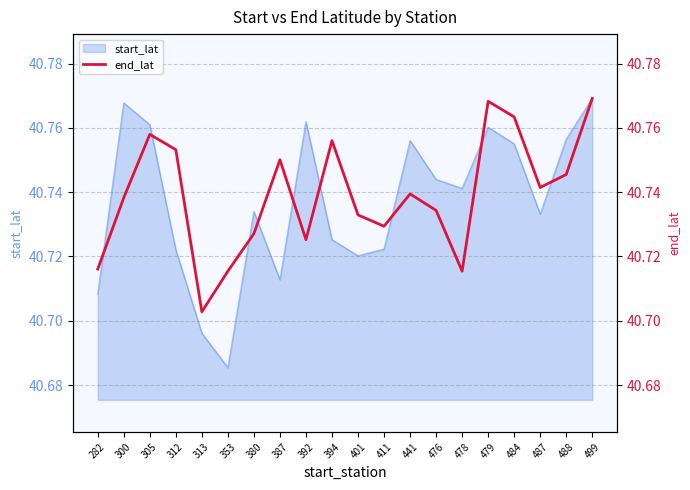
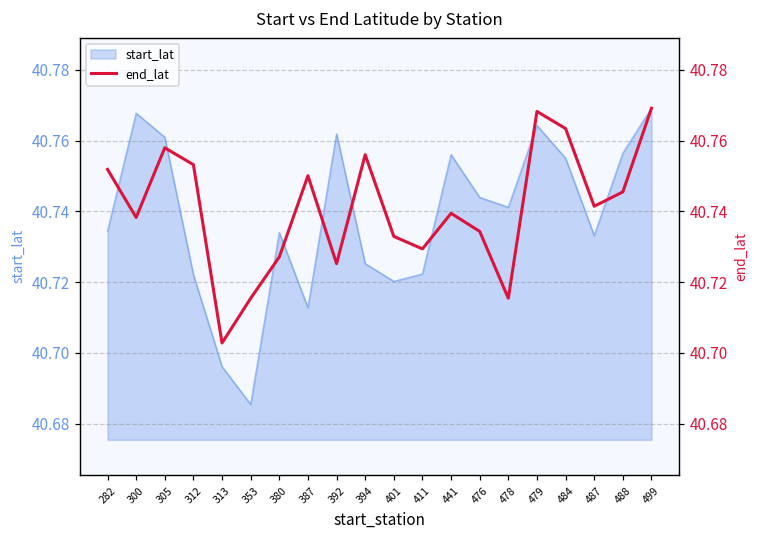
start_lat, 282: 40.708 -> 40.734
start_lat, 479: 40.760 -> 40.764
end_lat, 282: 40.716 -> 40.752
